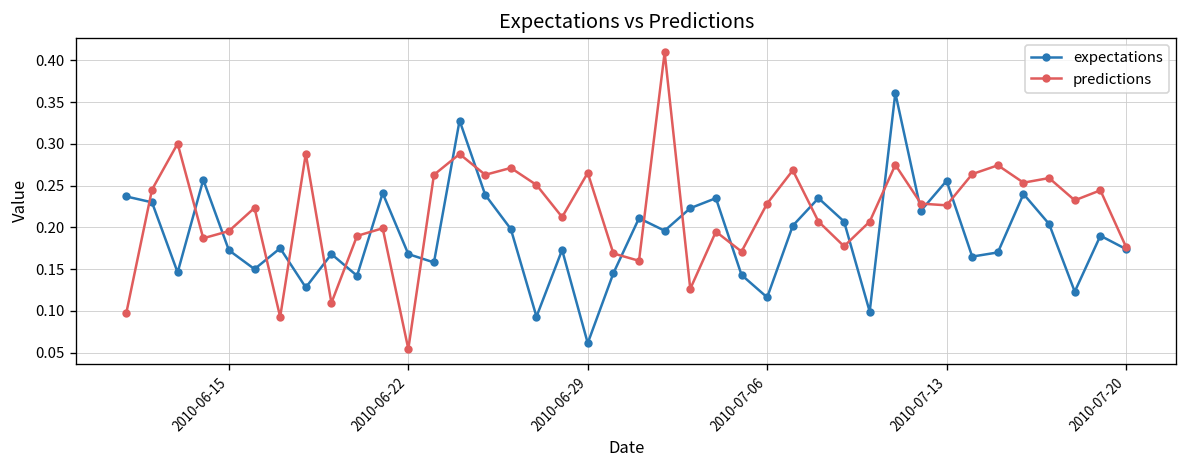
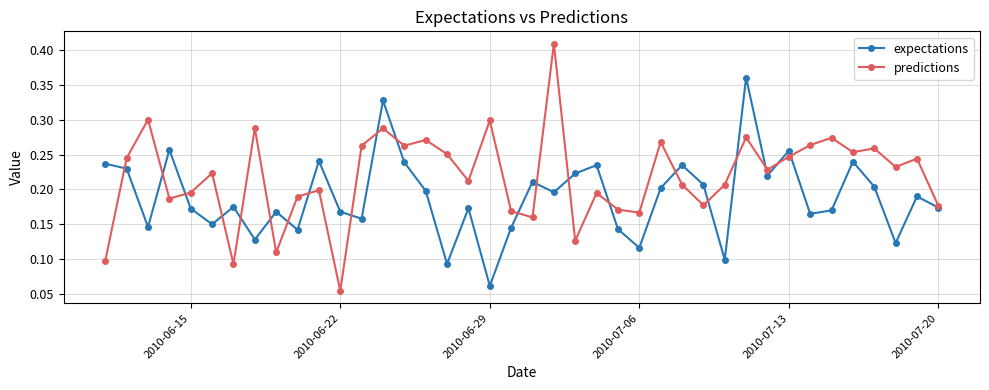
predictions, 2010-06-29: 0.27 -> 0.30
predictions, 2010-07-06: 0.23 -> 0.17
predictions, 2010-07-13: 0.23 -> 0.25
